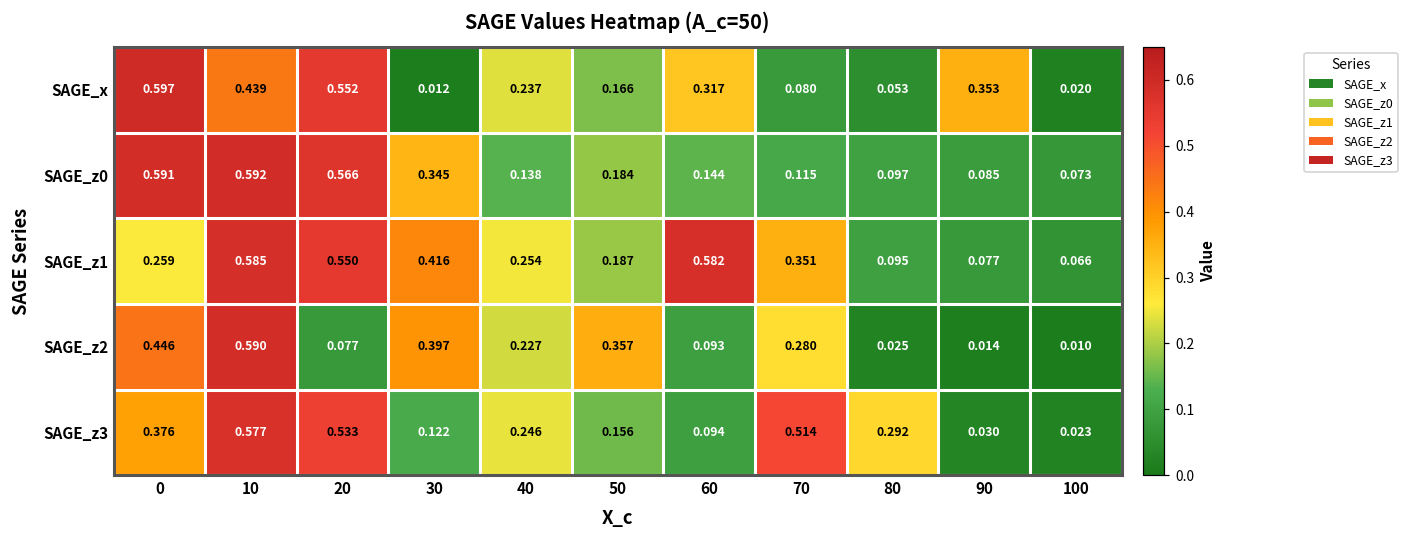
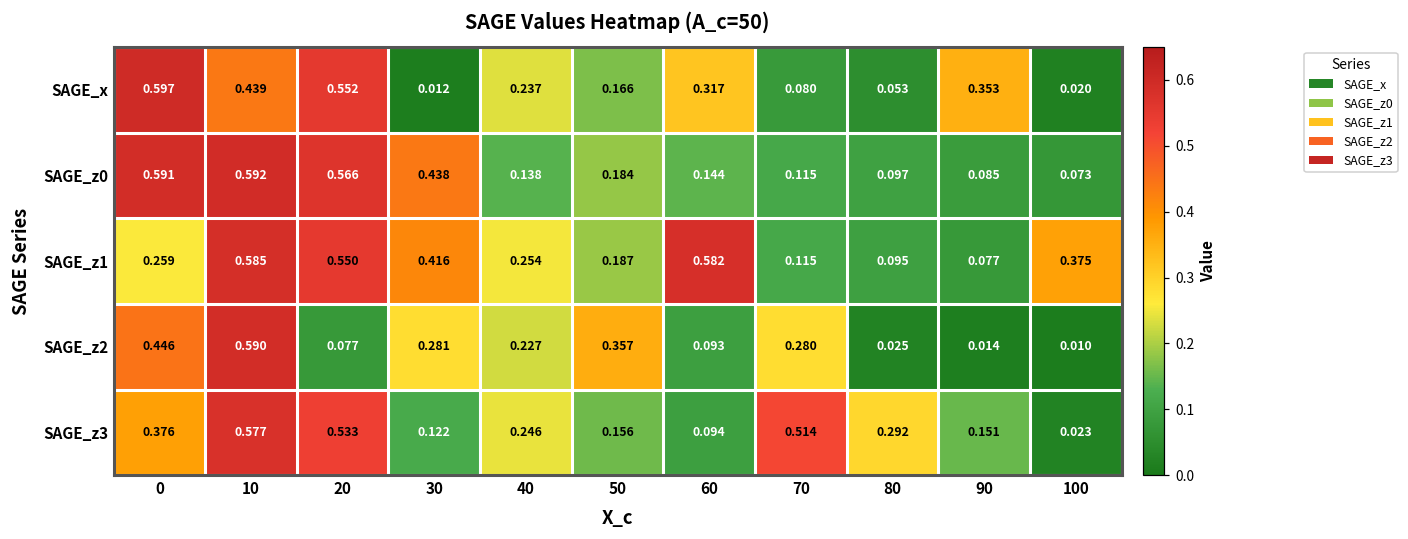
SAGE_z0, 30: 0.345 -> 0.438
SAGE_z1, 70: 0.351 -> 0.115
SAGE_z1, 100: 0.066 -> 0.375
SAGE_z2, 30: 0.397 -> 0.281
SAGE_z3, 90: 0.030 -> 0.151
